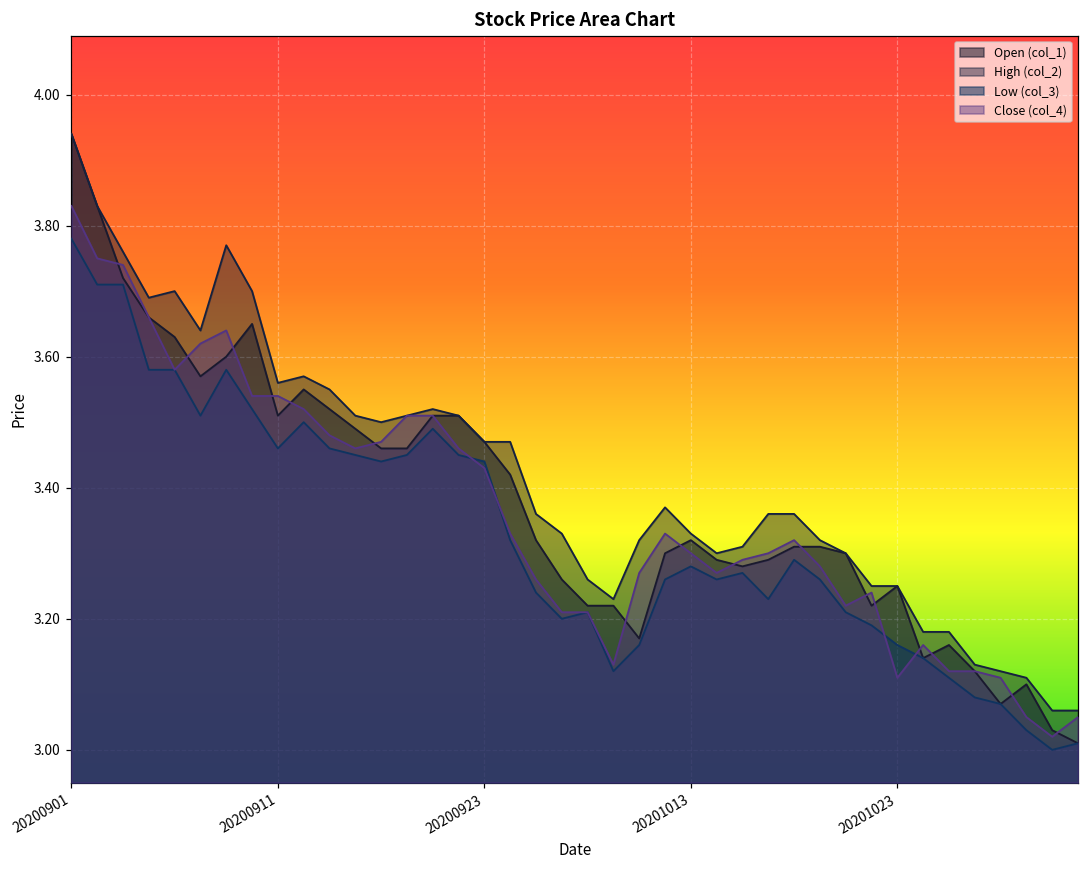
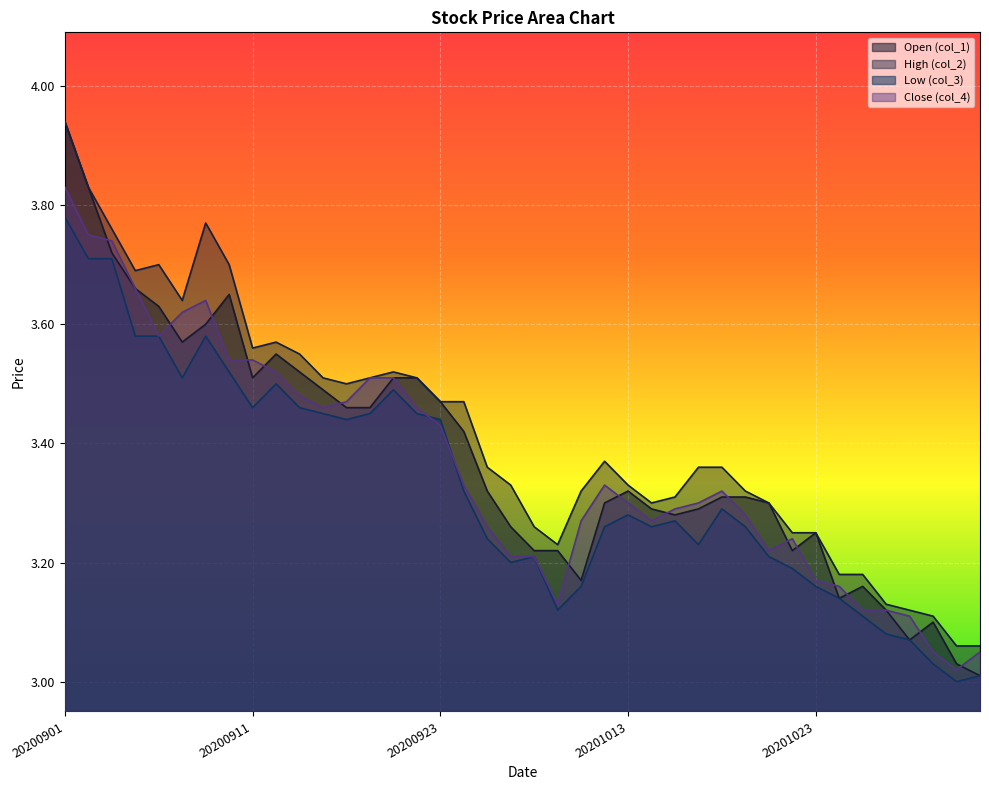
Close (col_4), 20201023: 3.11 -> 3.17
